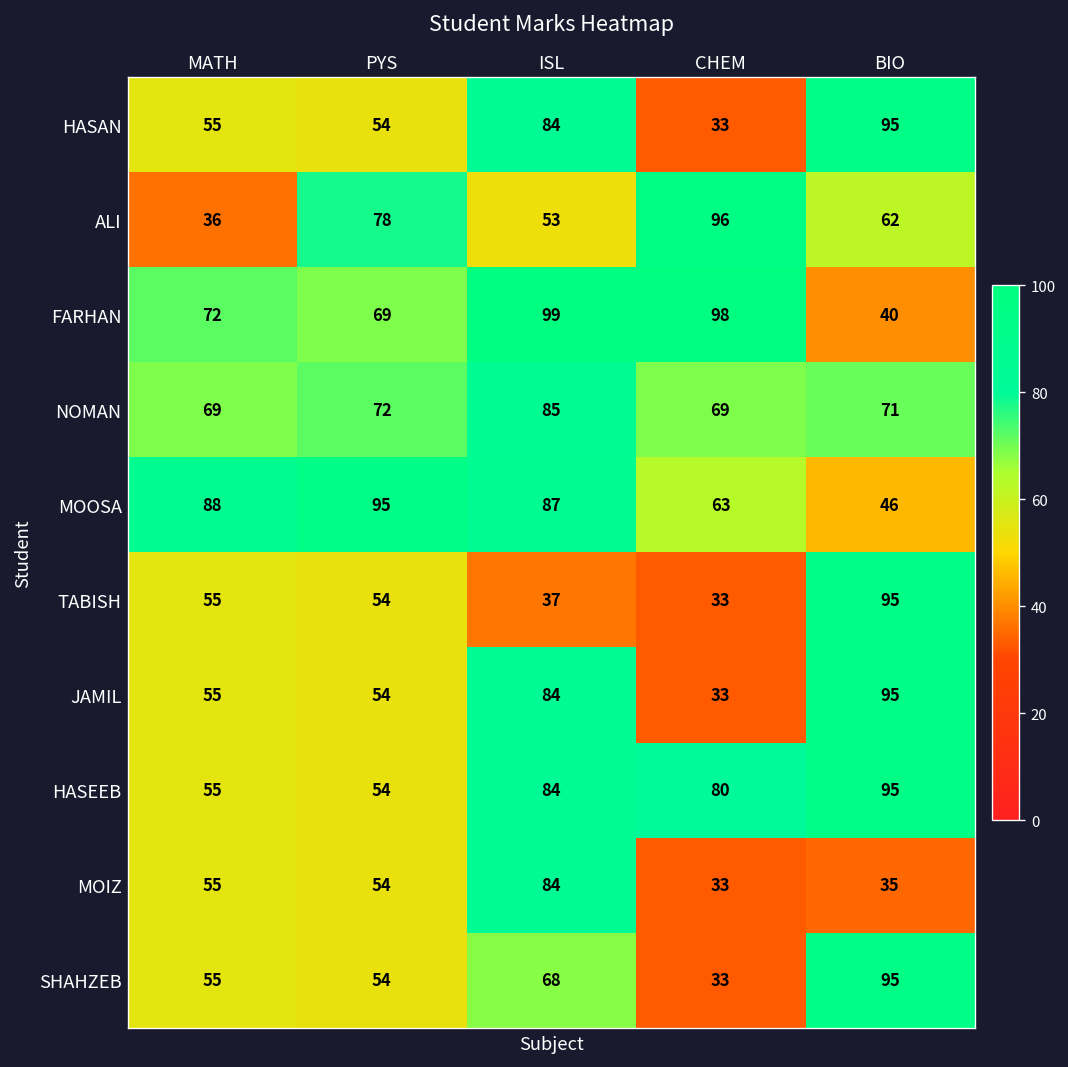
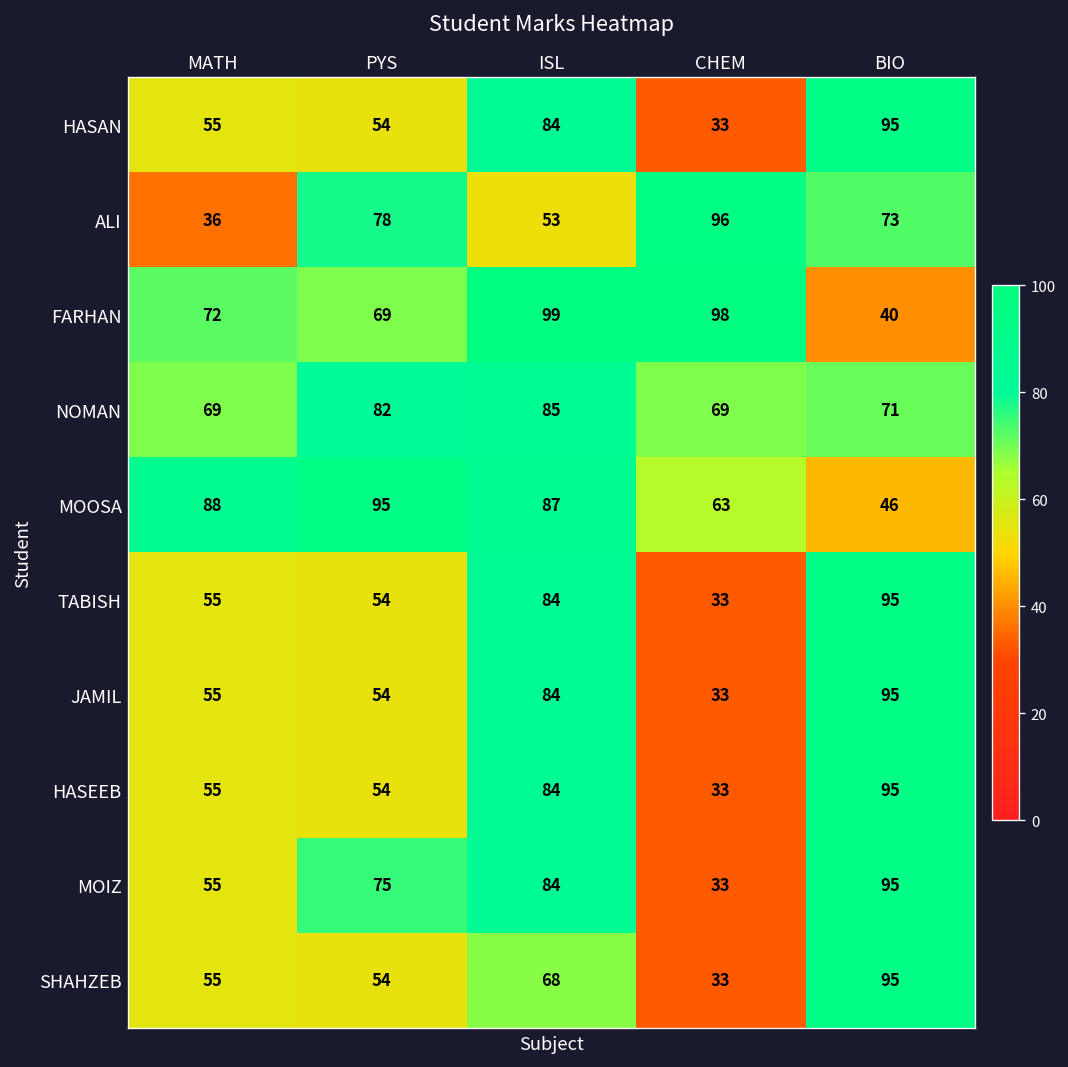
ALI, BIO: 62 -> 73
NOMAN, PYS: 72 -> 82
TABISH, ISL: 37 -> 84
HASEEB, CHEM: 80 -> 33
MOIZ, PYS: 54 -> 75
MOIZ, BIO: 35 -> 95
